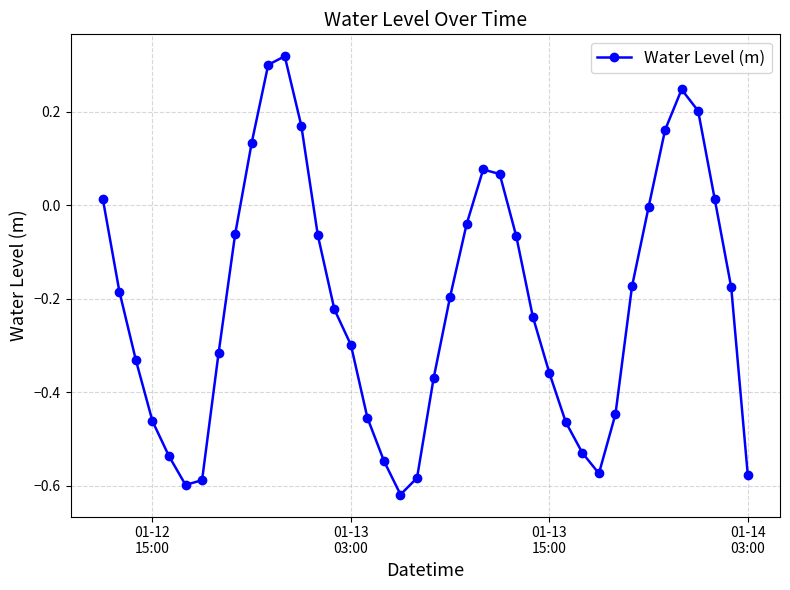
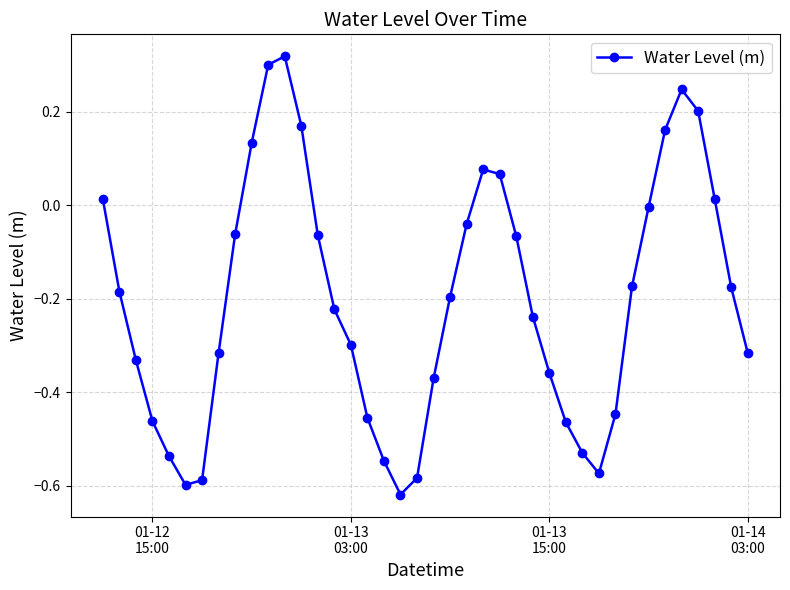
01-14 03:00: -0.58 -> -0.32
